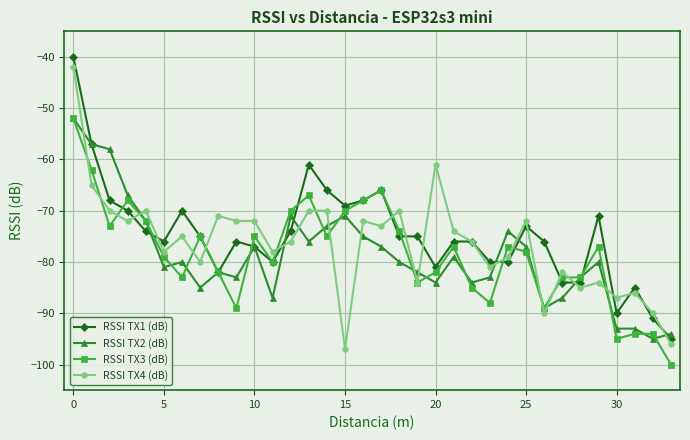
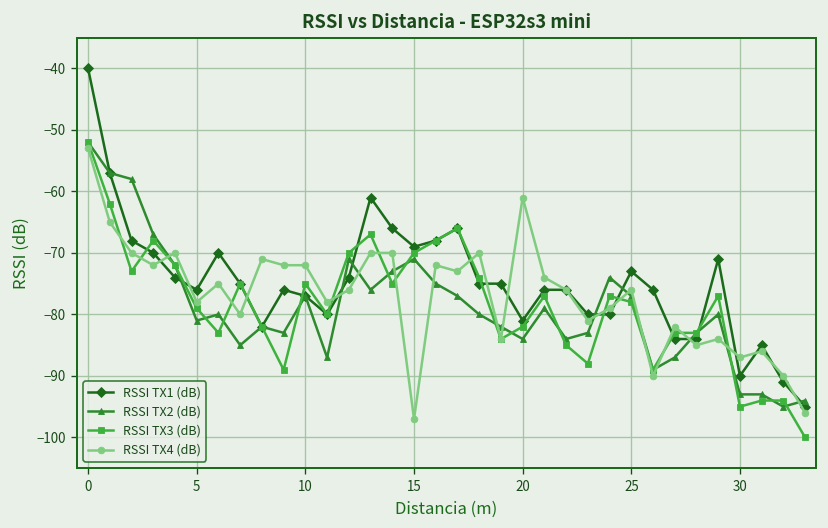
RSSI TX4 (dB), 0: -42 -> -53
RSSI TX4 (dB), 25: -72 -> -76
